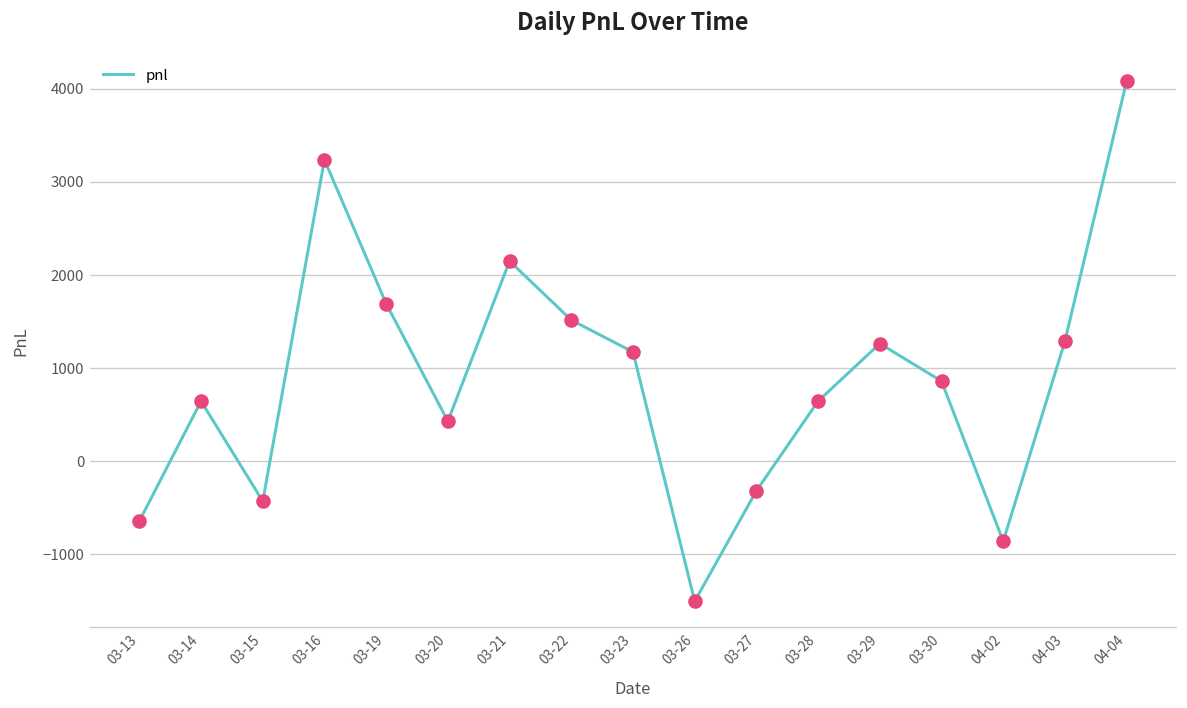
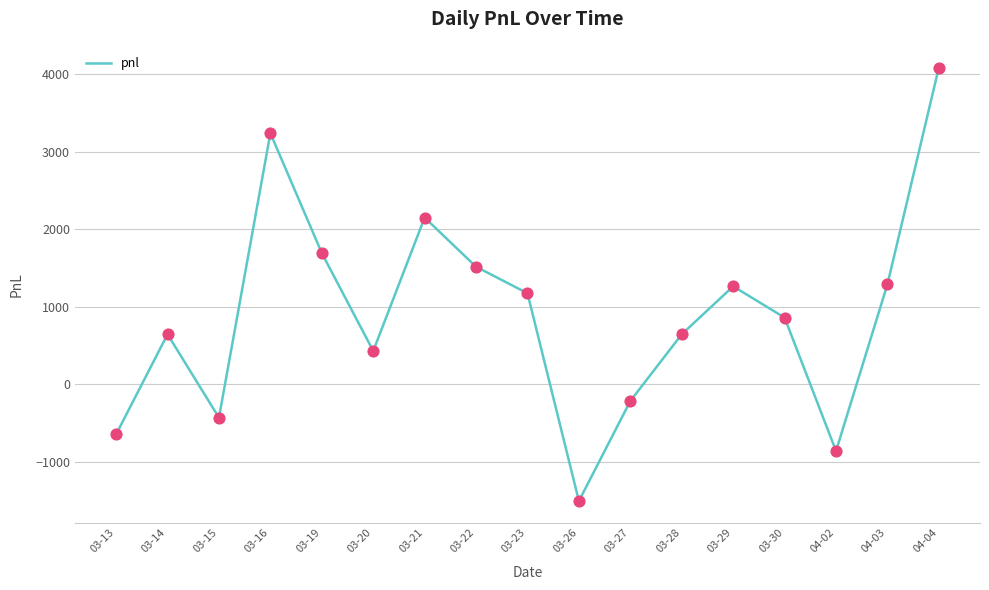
03-27: -300 -> -200
